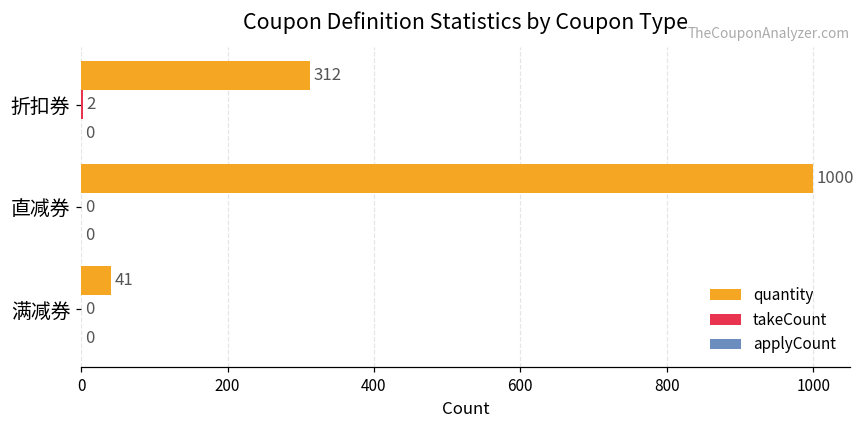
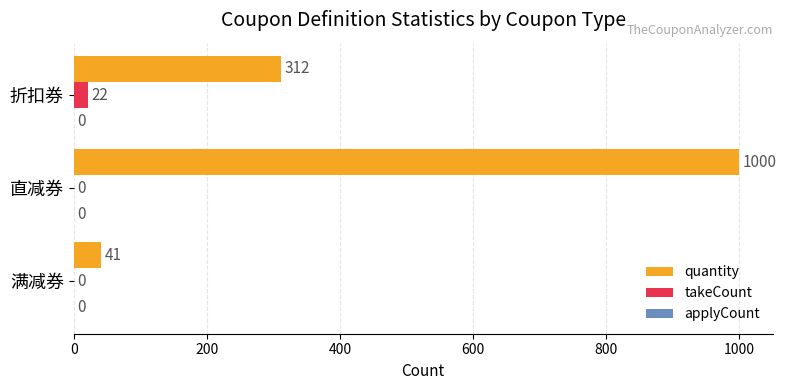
takeCount, 折扣券: 2 -> 22
